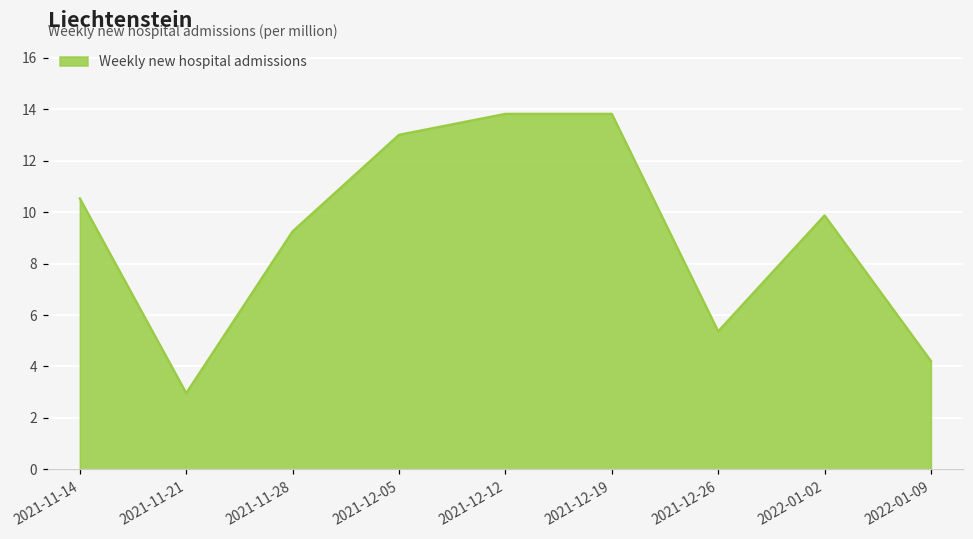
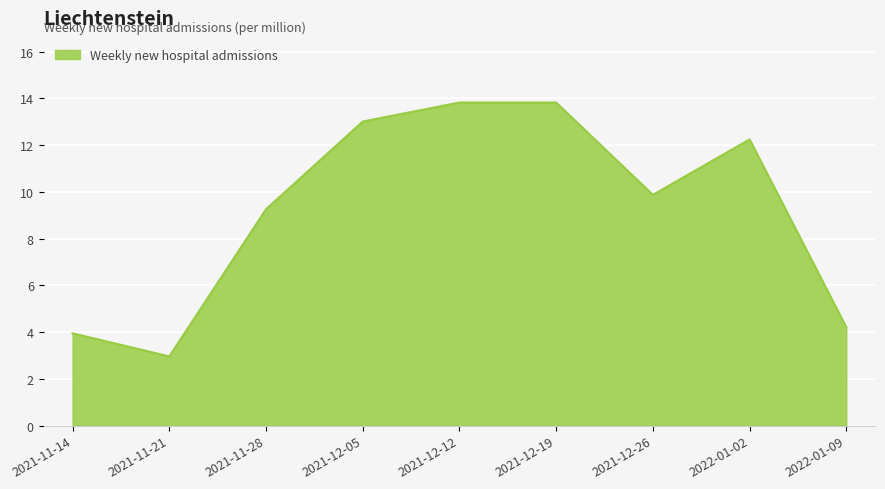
2021-11-14: 10.5 -> 3.9
2021-12-26: 5.4 -> 9.9
2022-01-02: 9.9 -> 12.2
